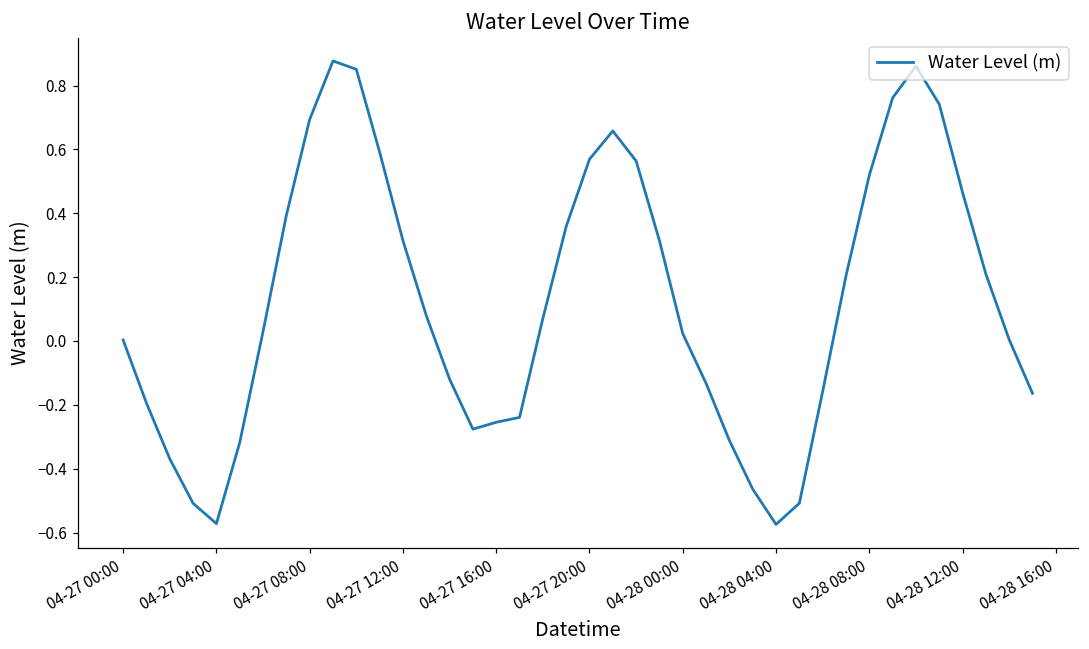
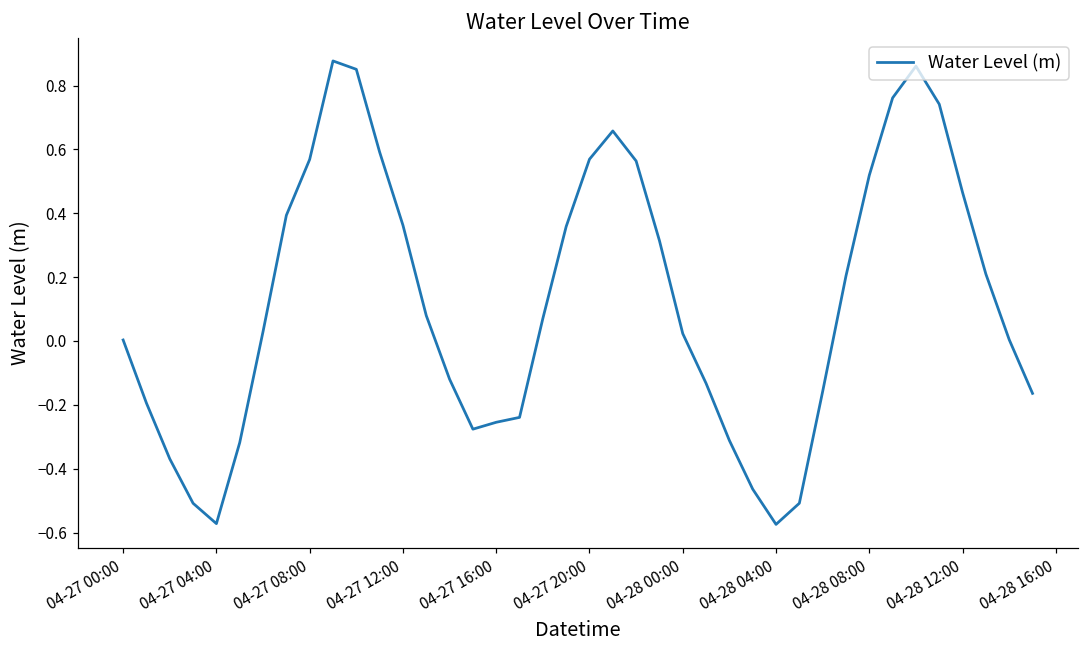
04-27 08:00: 0.69 -> 0.57
04-27 12:00: 0.31 -> 0.36
